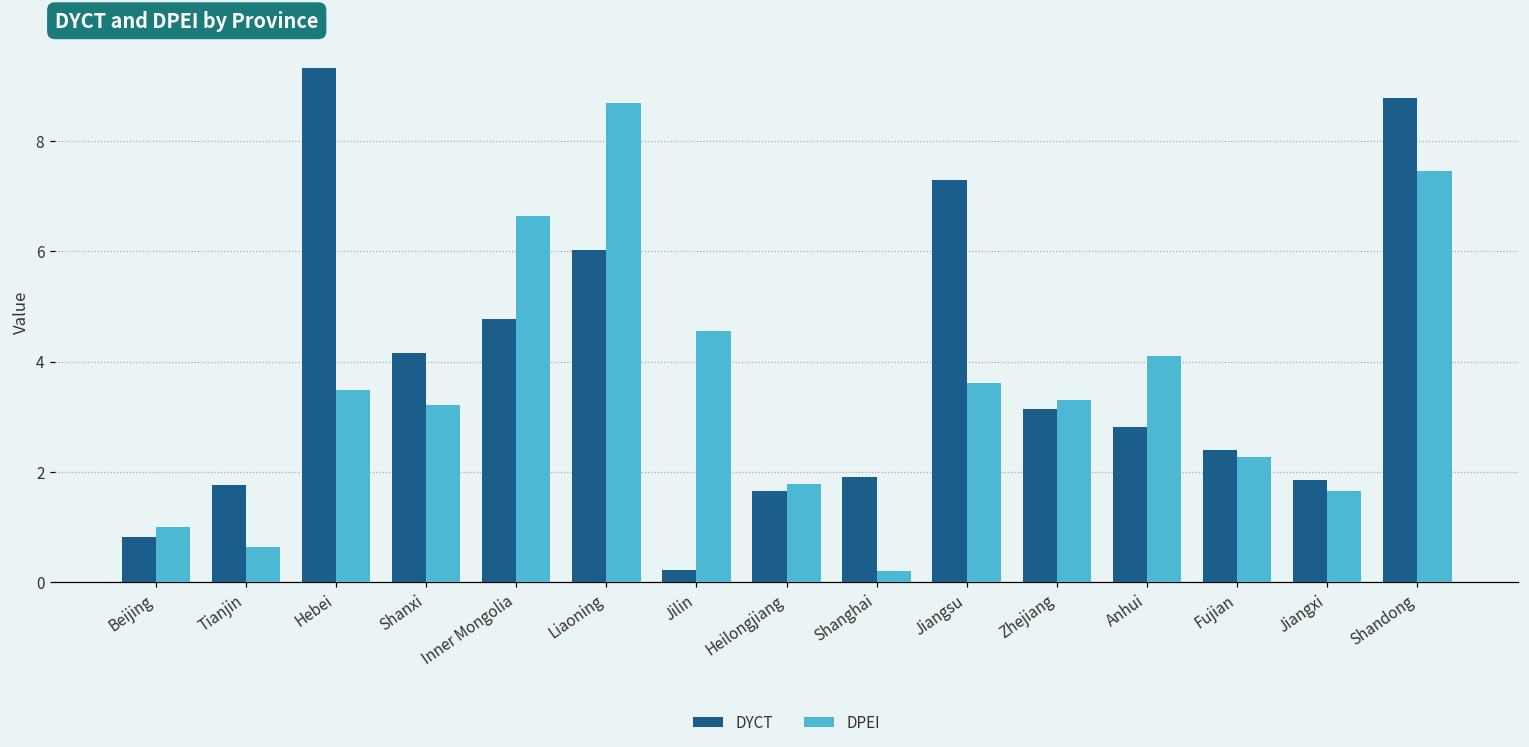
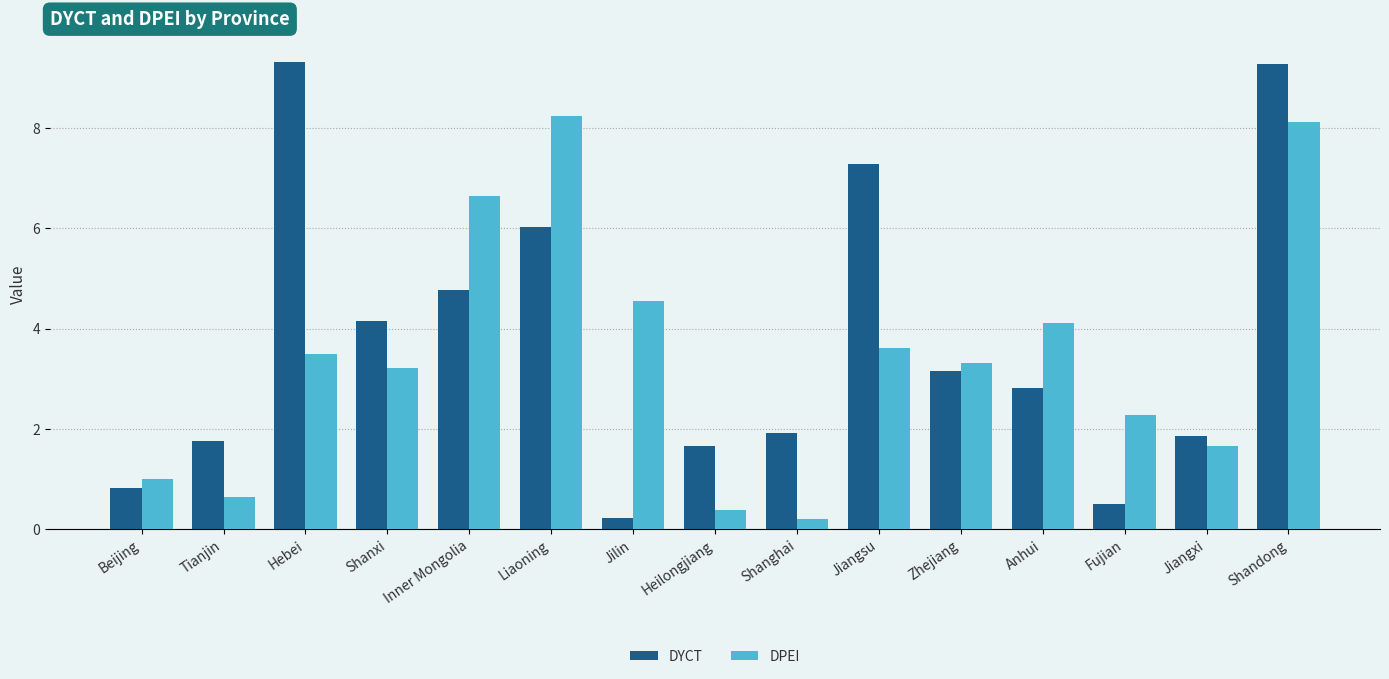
DPEI, Liaoning: 8.7 -> 8.2
DPEI, Heilongjiang: 1.8 -> 0.4
DYCT, Fujian: 2.4 -> 0.5
DYCT, Shandong: 8.8 -> 9.3
DPEI, Shandong: 7.5 -> 8.1
